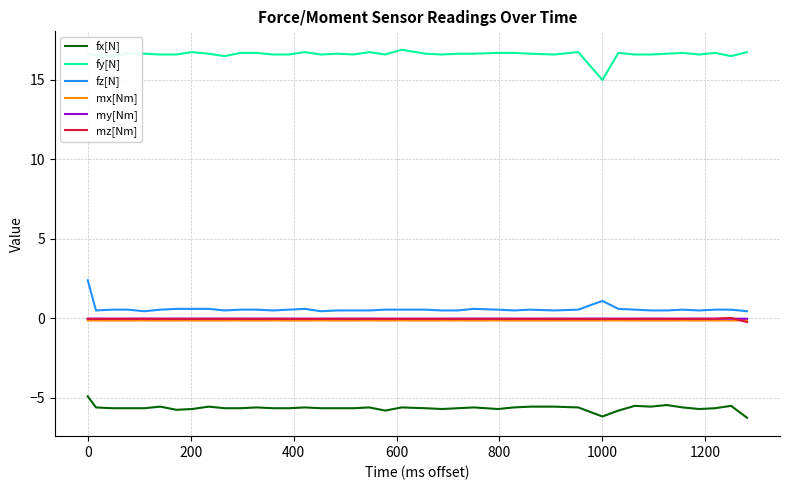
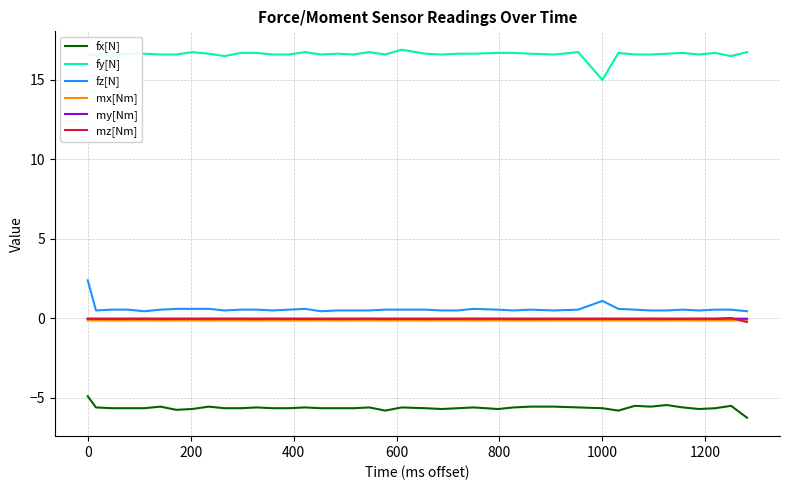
fx[N], 1000: -6.2 -> -5.7
